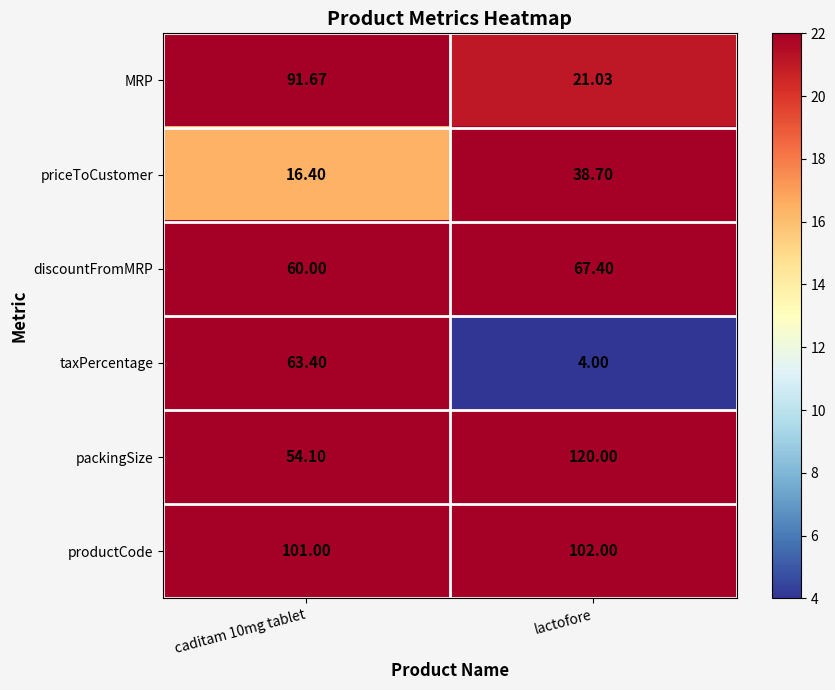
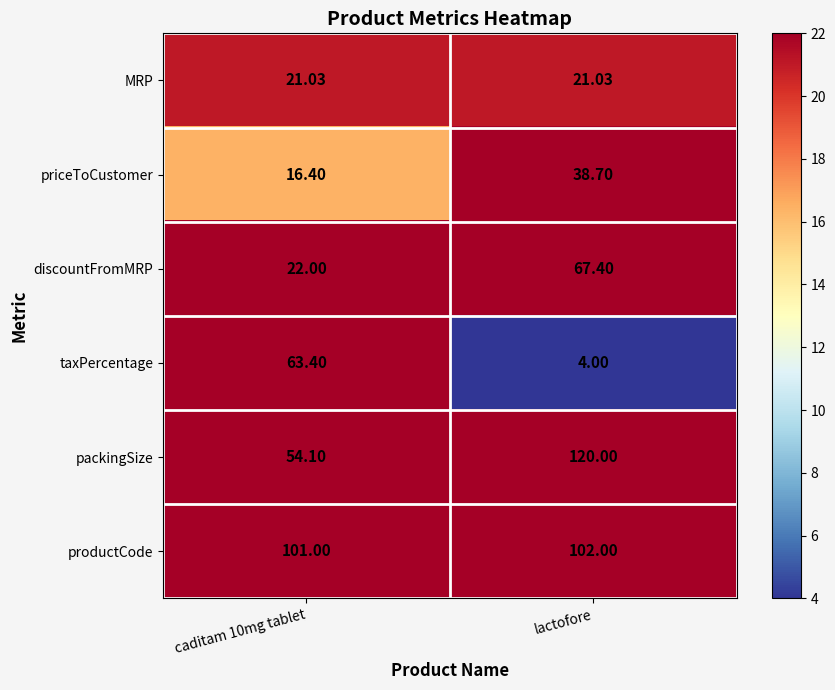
MRP, caditam 10mg tablet: 91.67 -> 21.03
discountFromMRP, caditam 10mg tablet: 60.00 -> 22.00
